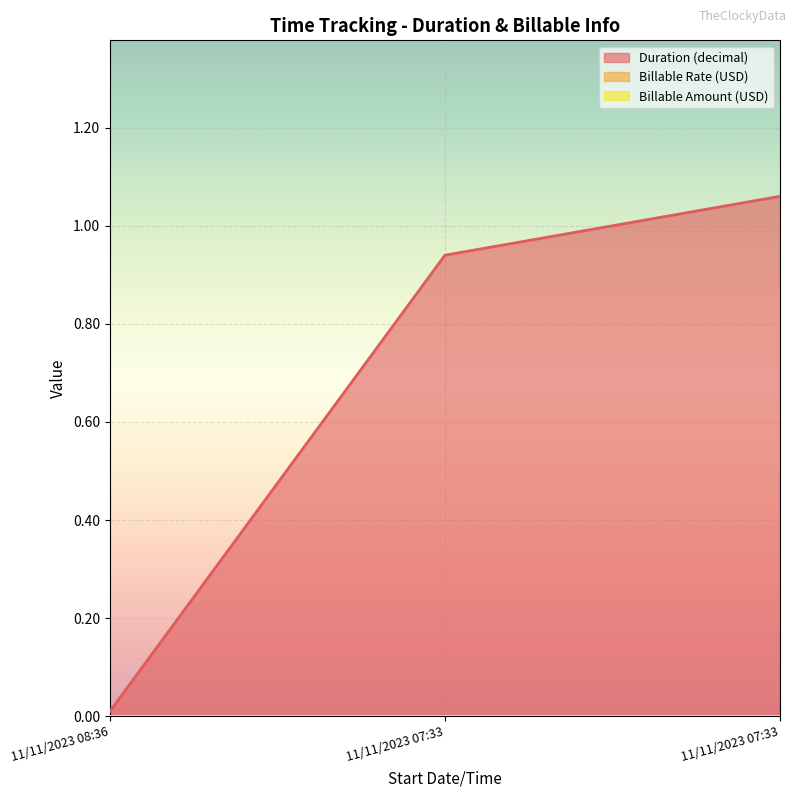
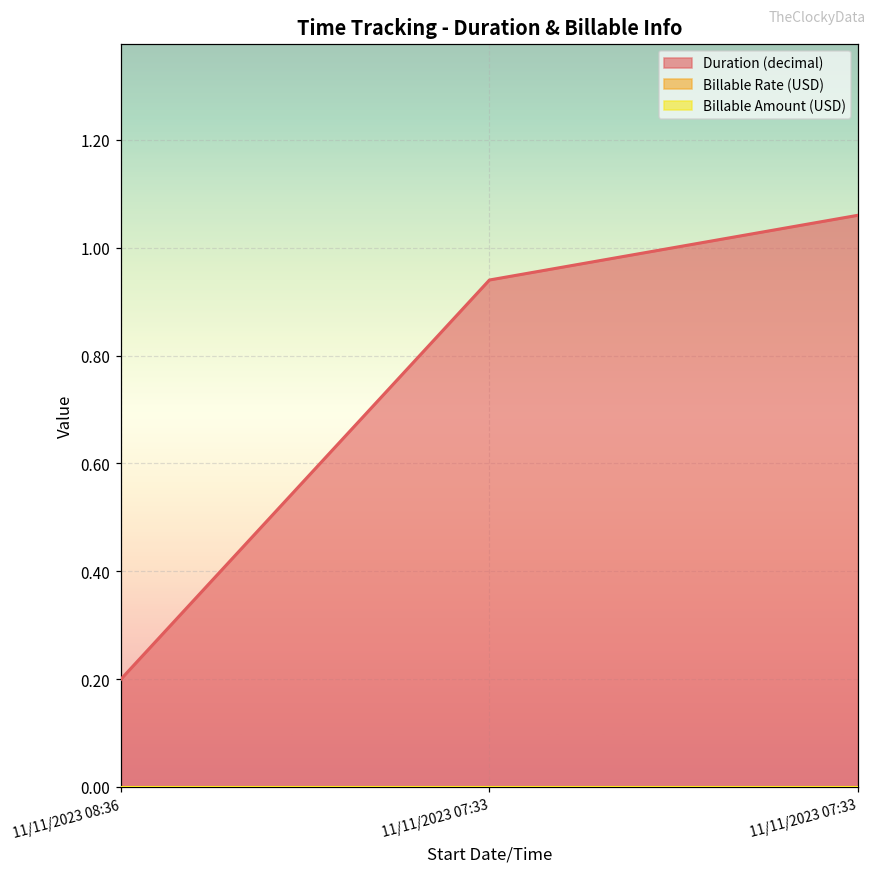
Duration (decimal), 11/11/2023 08:36: 0.01 -> 0.20
